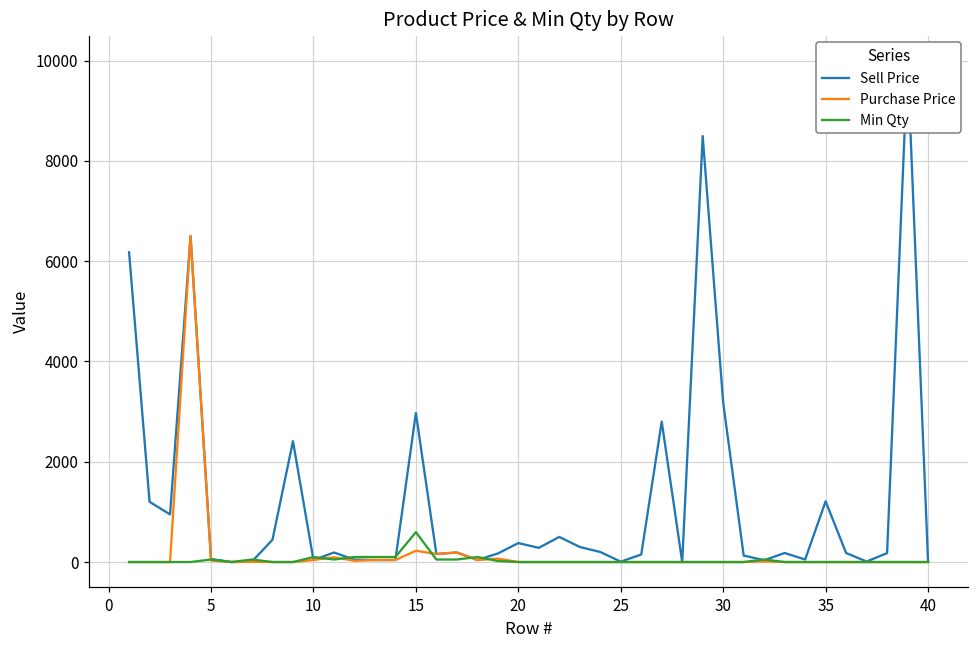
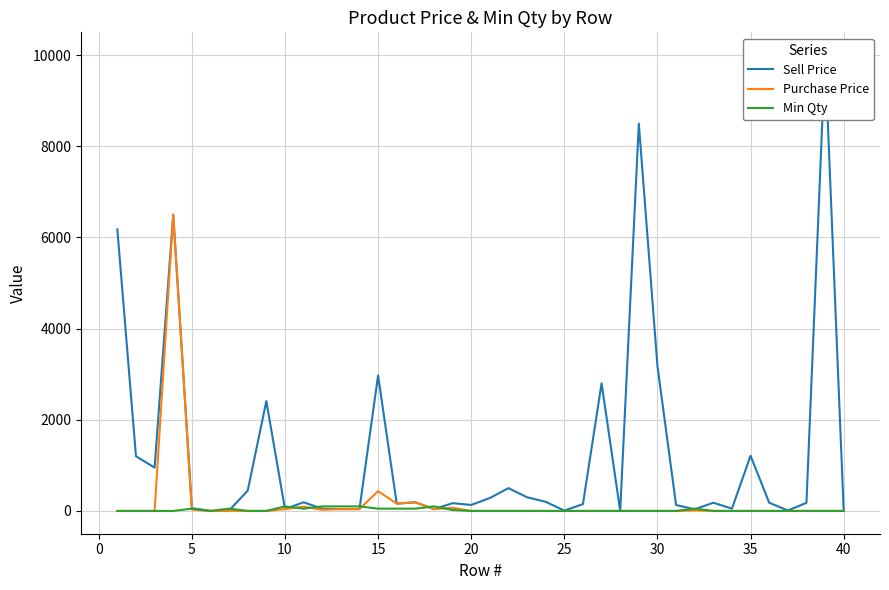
Purchase Price, 15: 200 -> 400
Min Qty, 15: 600 -> 100
Sell Price, 20: 400 -> 100
